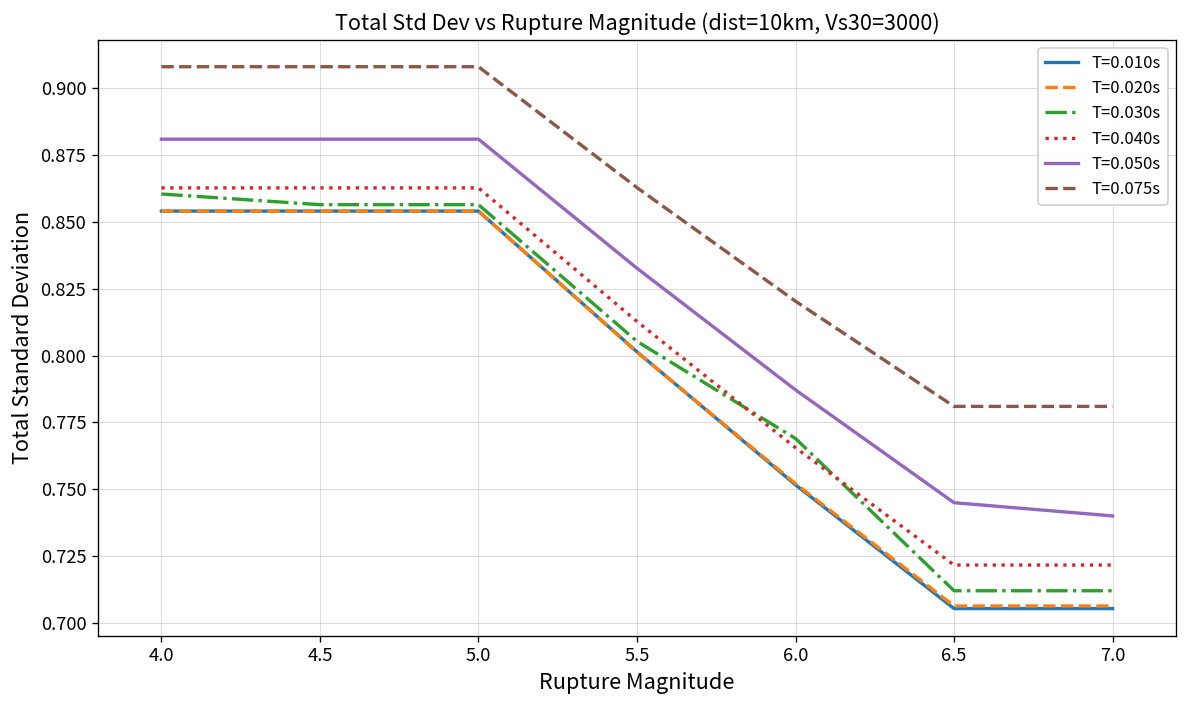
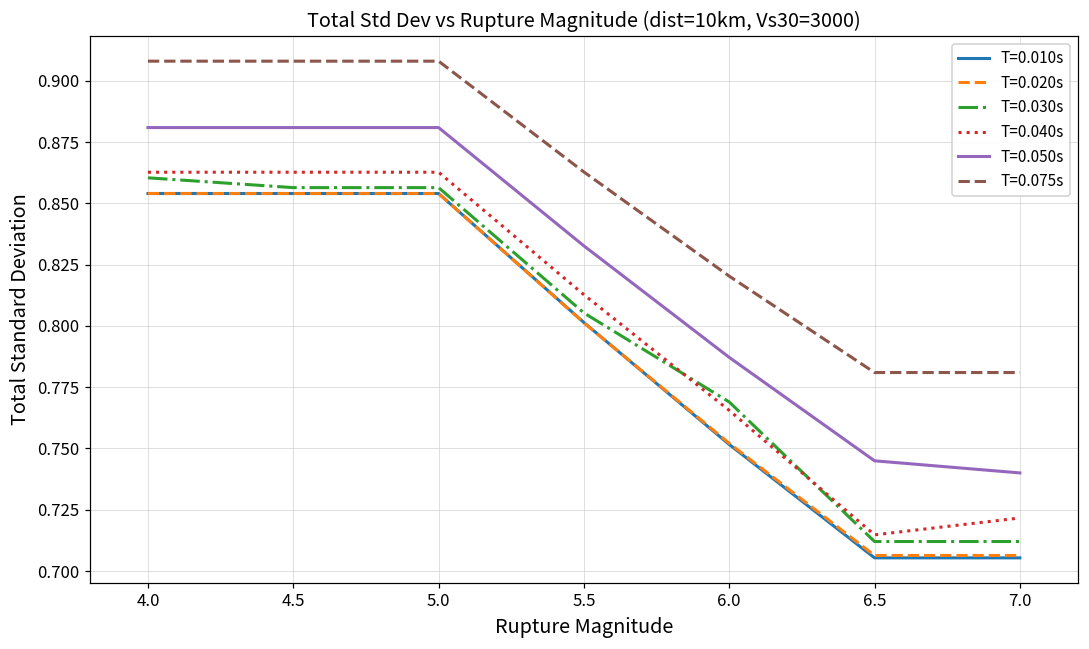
T=0.040s, 6.5: 0.722 -> 0.715
